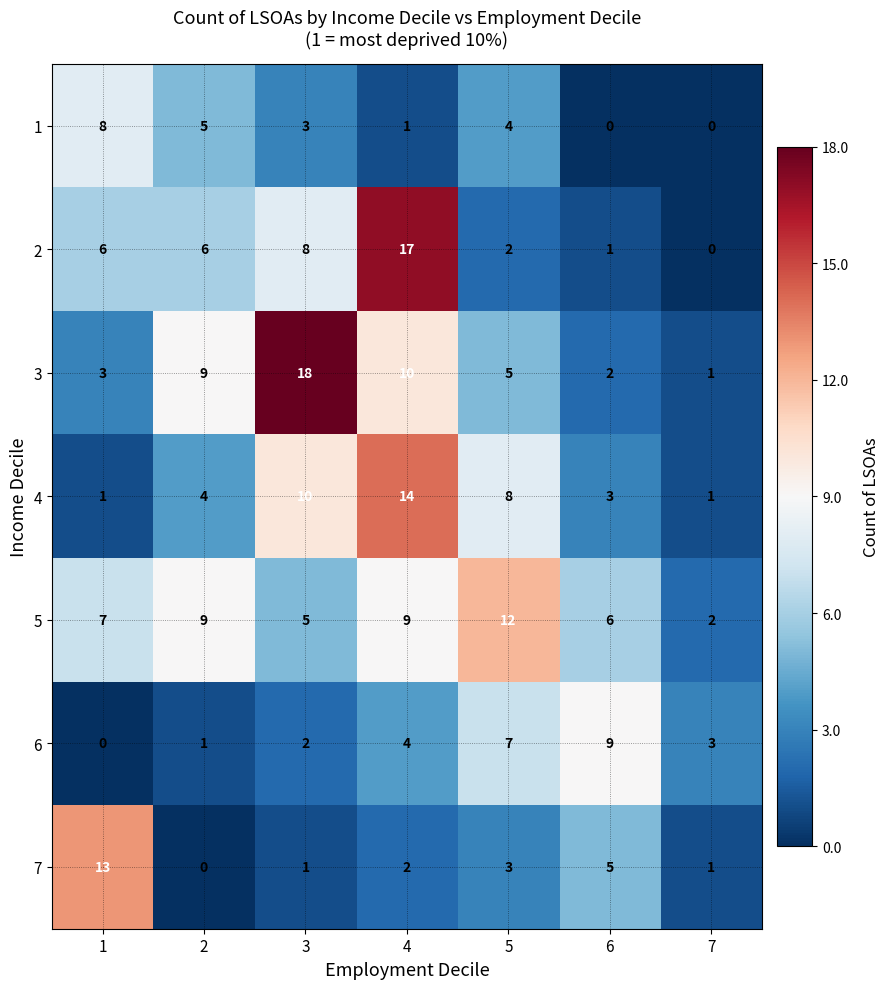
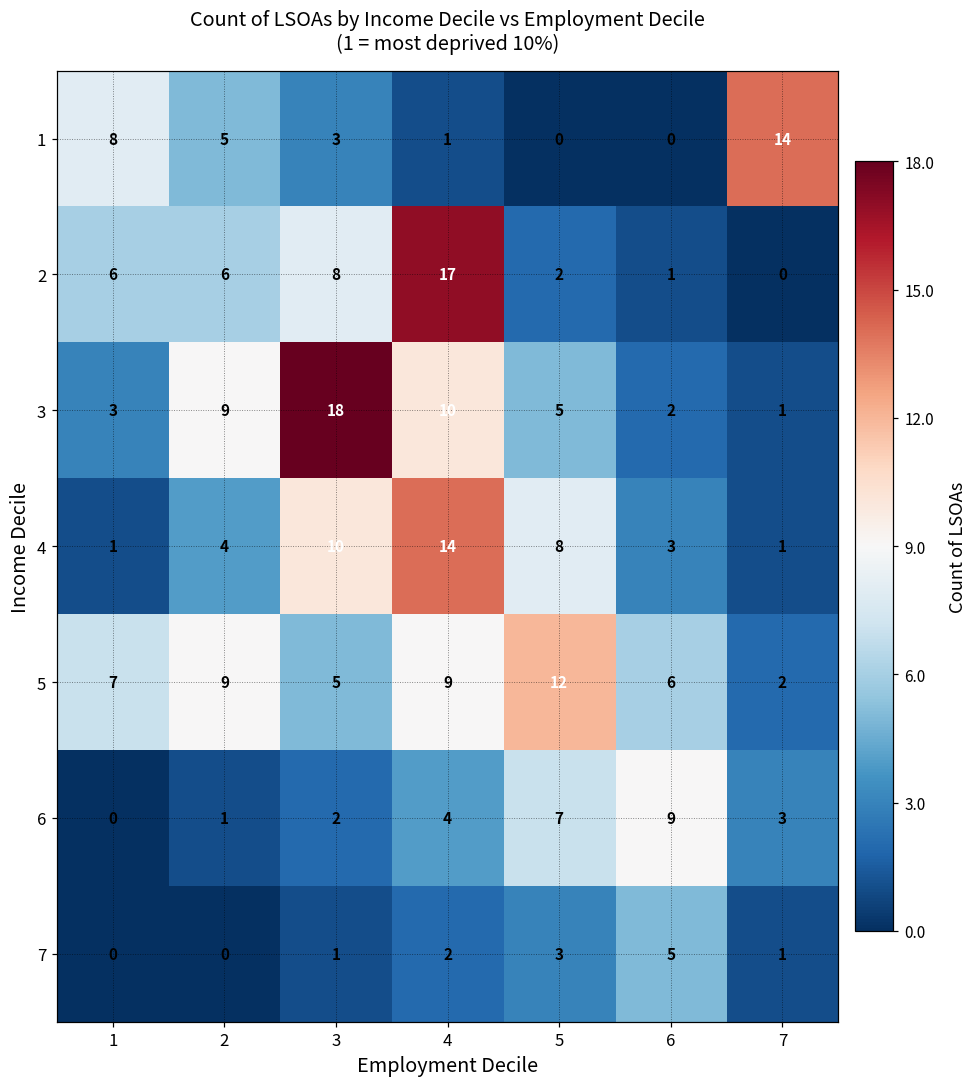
1, 5: 4 -> 0
1, 7: 0 -> 14
7, 1: 13 -> 0
